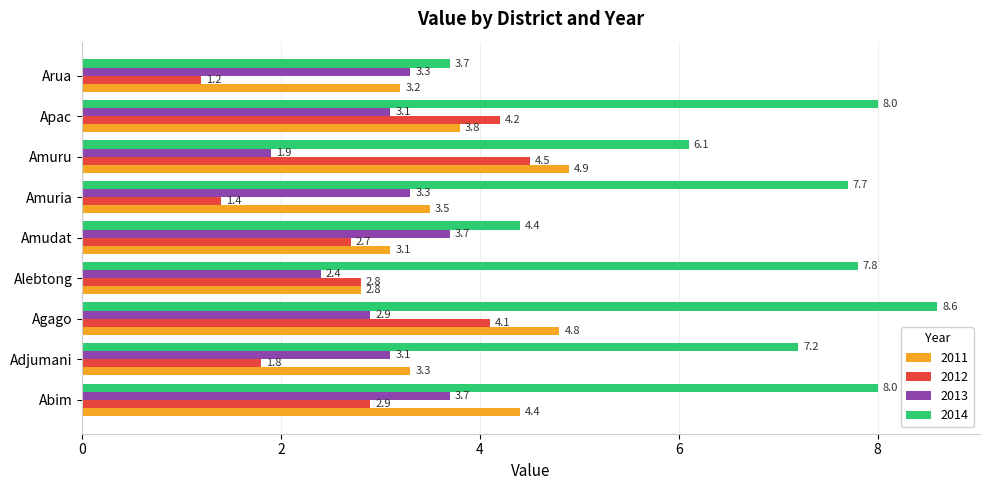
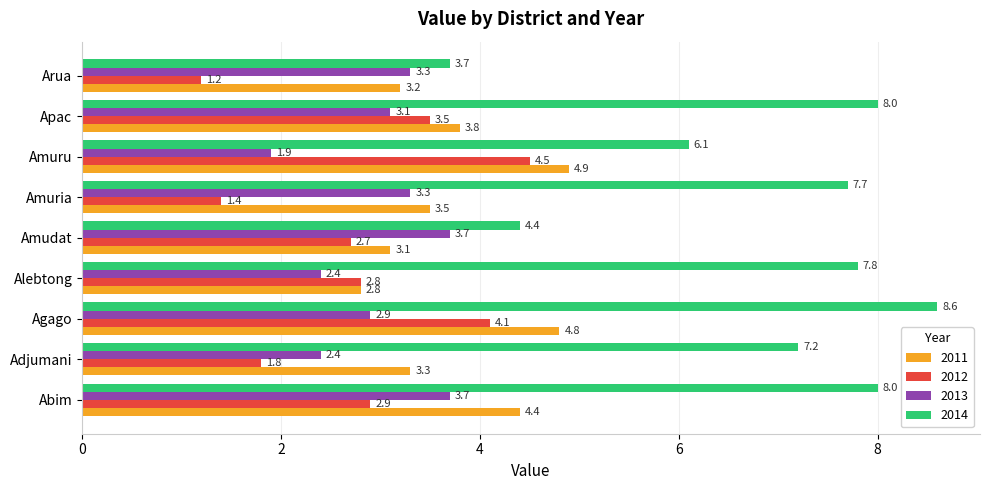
2012, Apac: 4.2 -> 3.5
2013, Adjumani: 3.1 -> 2.4
